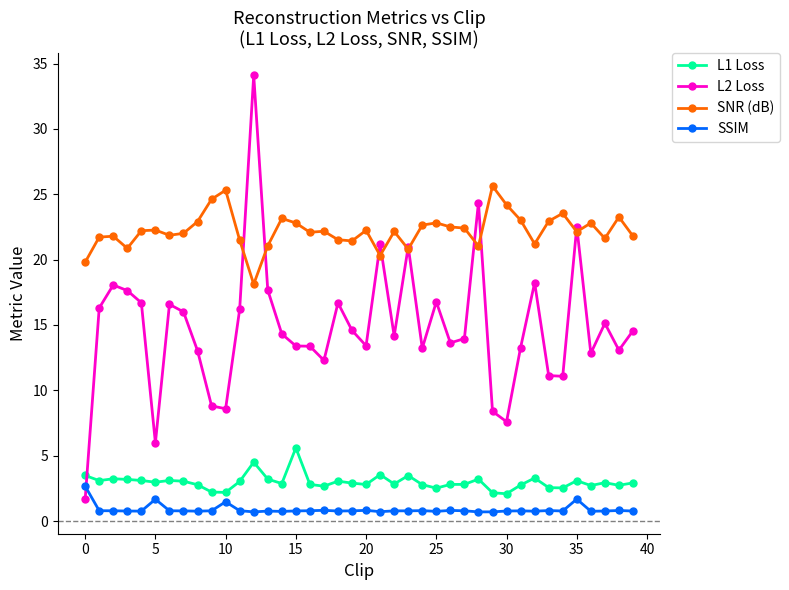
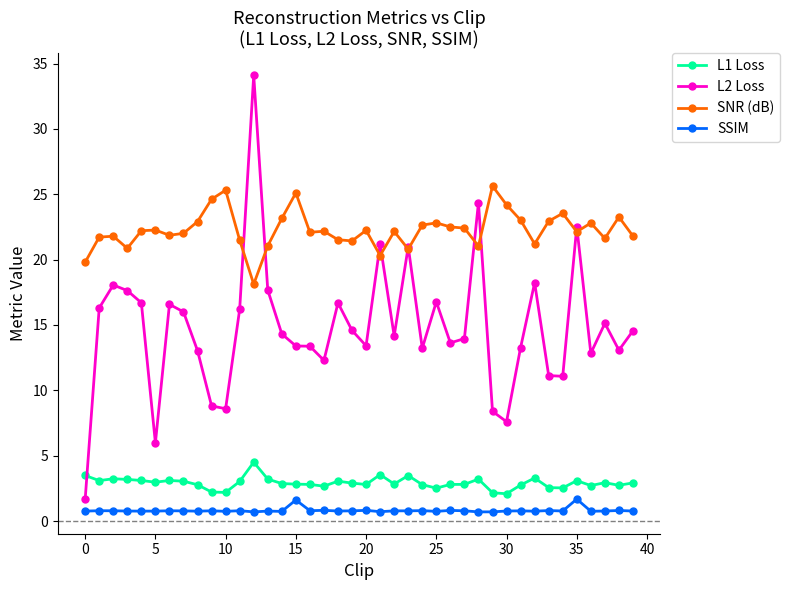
SSIM, 0: 2.7 -> 0.8
SSIM, 5: 1.7 -> 0.8
SSIM, 10: 1.5 -> 0.7
L1 Loss, 15: 5.6 -> 2.8
SNR (dB), 15: 22.8 -> 25.1
SSIM, 15: 0.8 -> 1.6
